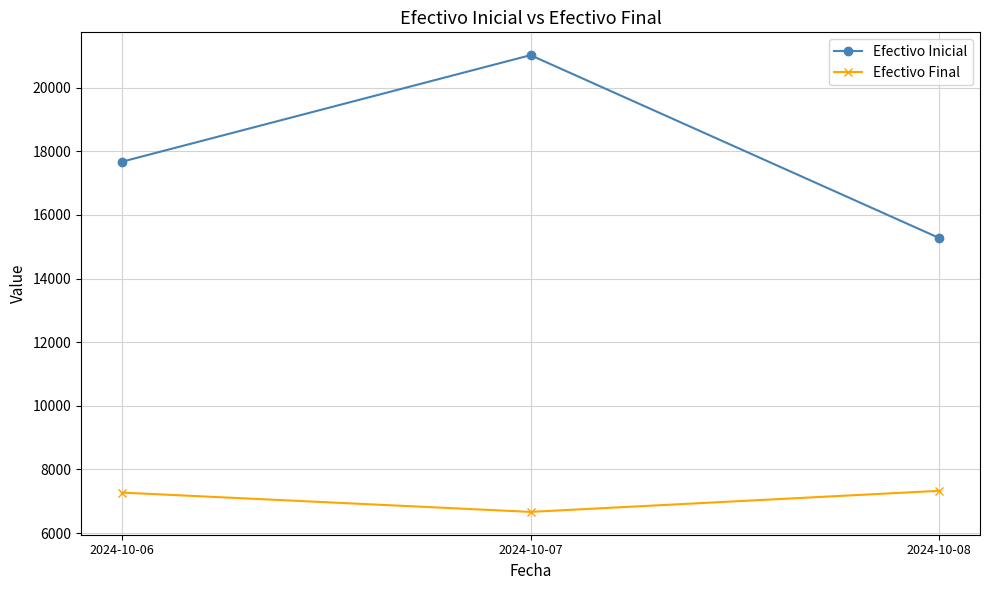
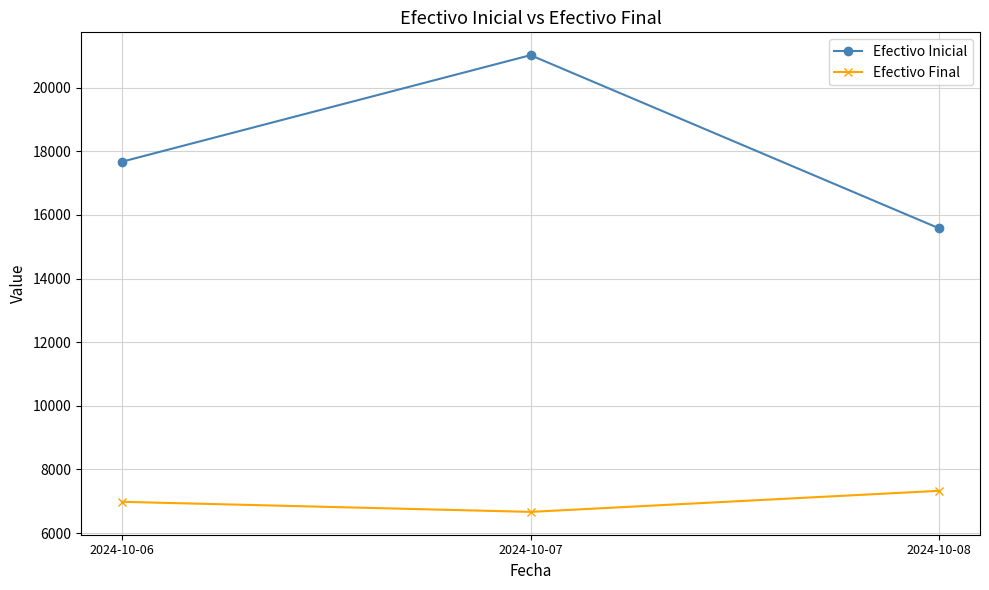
Efectivo Final, 2024-10-06: 7300 -> 7000
Efectivo Inicial, 2024-10-08: 15300 -> 15600
